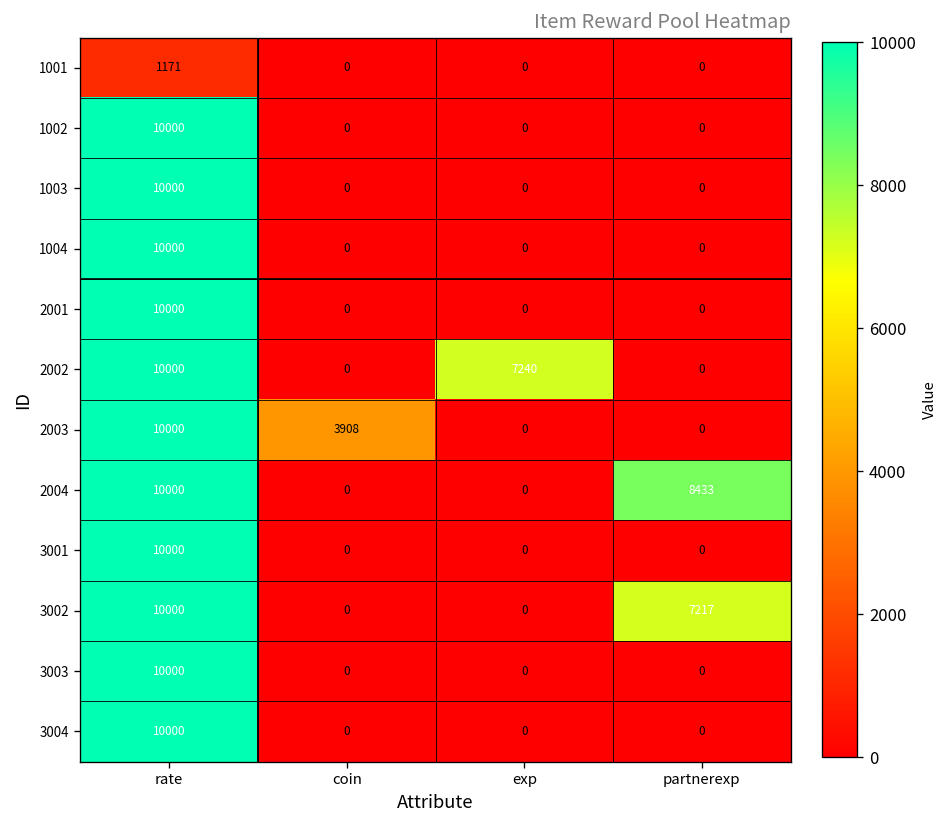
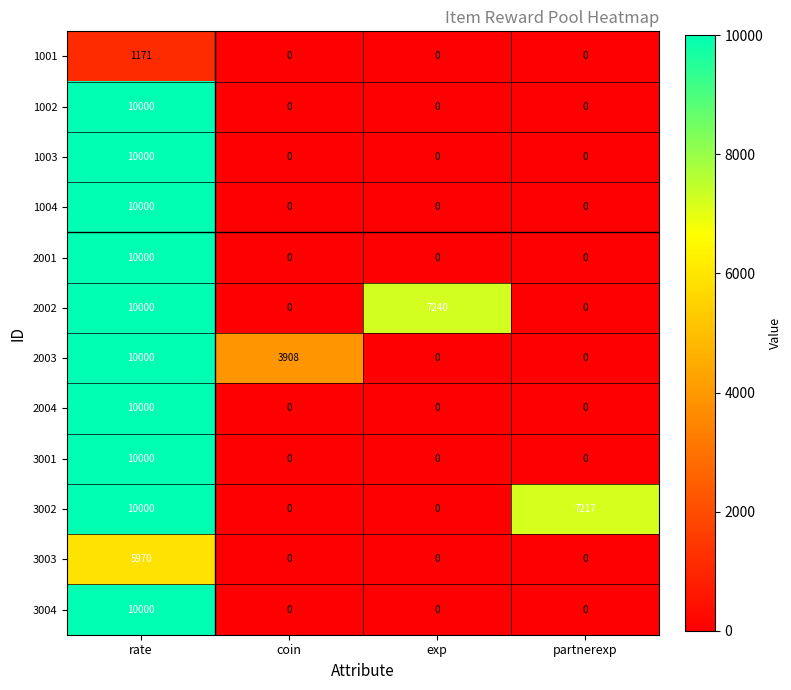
2004, partnerexp: 8433 -> 0
3003, rate: 10000 -> 5970
